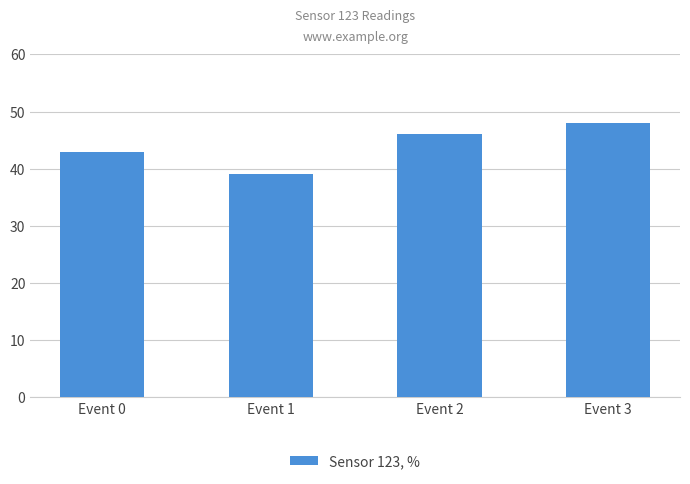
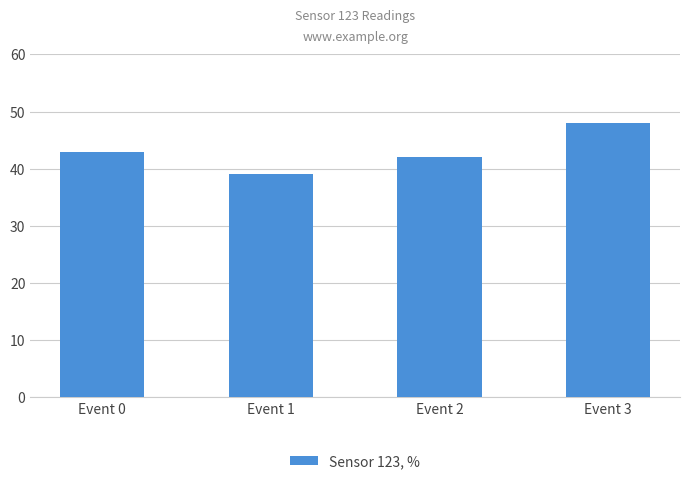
Event 2: 46 -> 42
